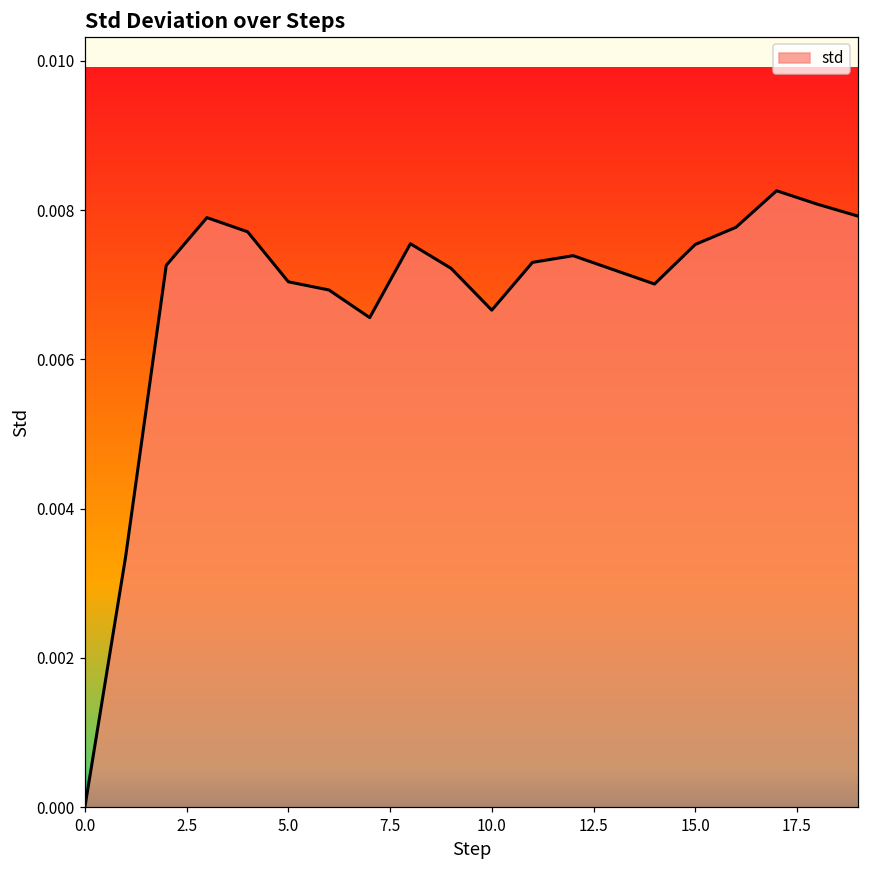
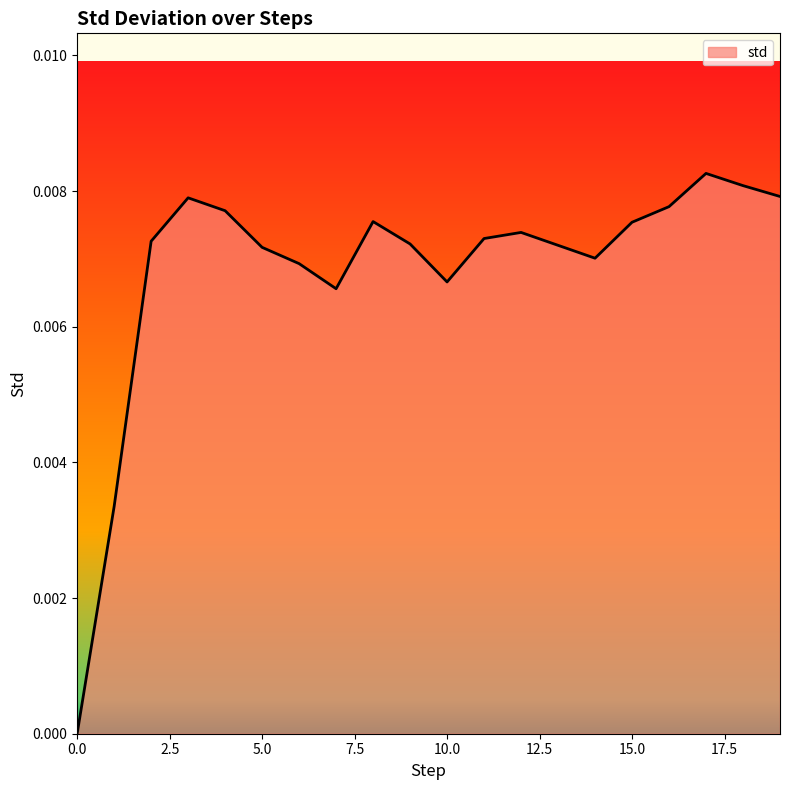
5.0: 0.0070 -> 0.0072
